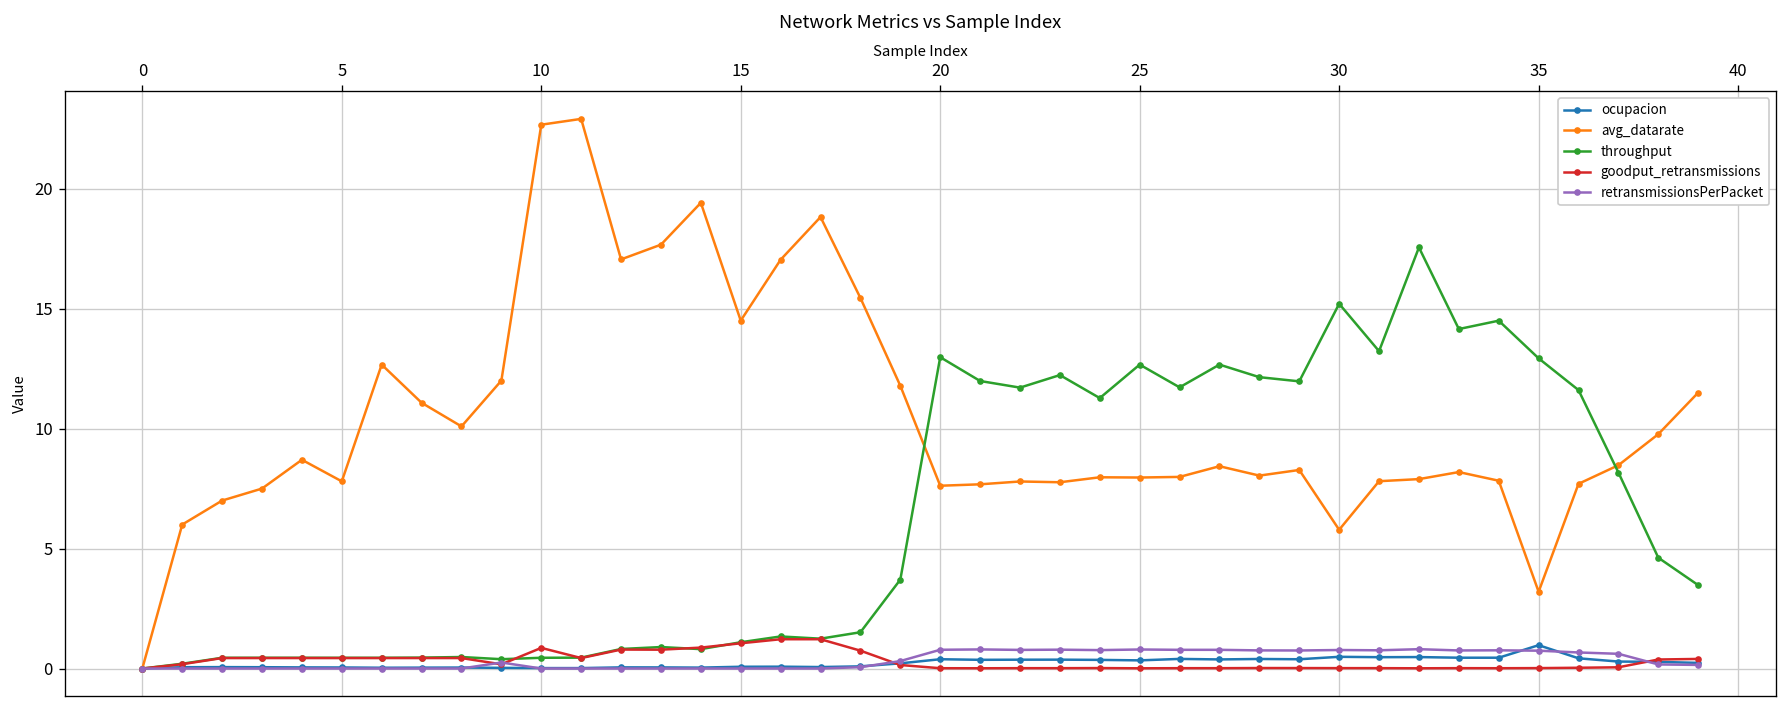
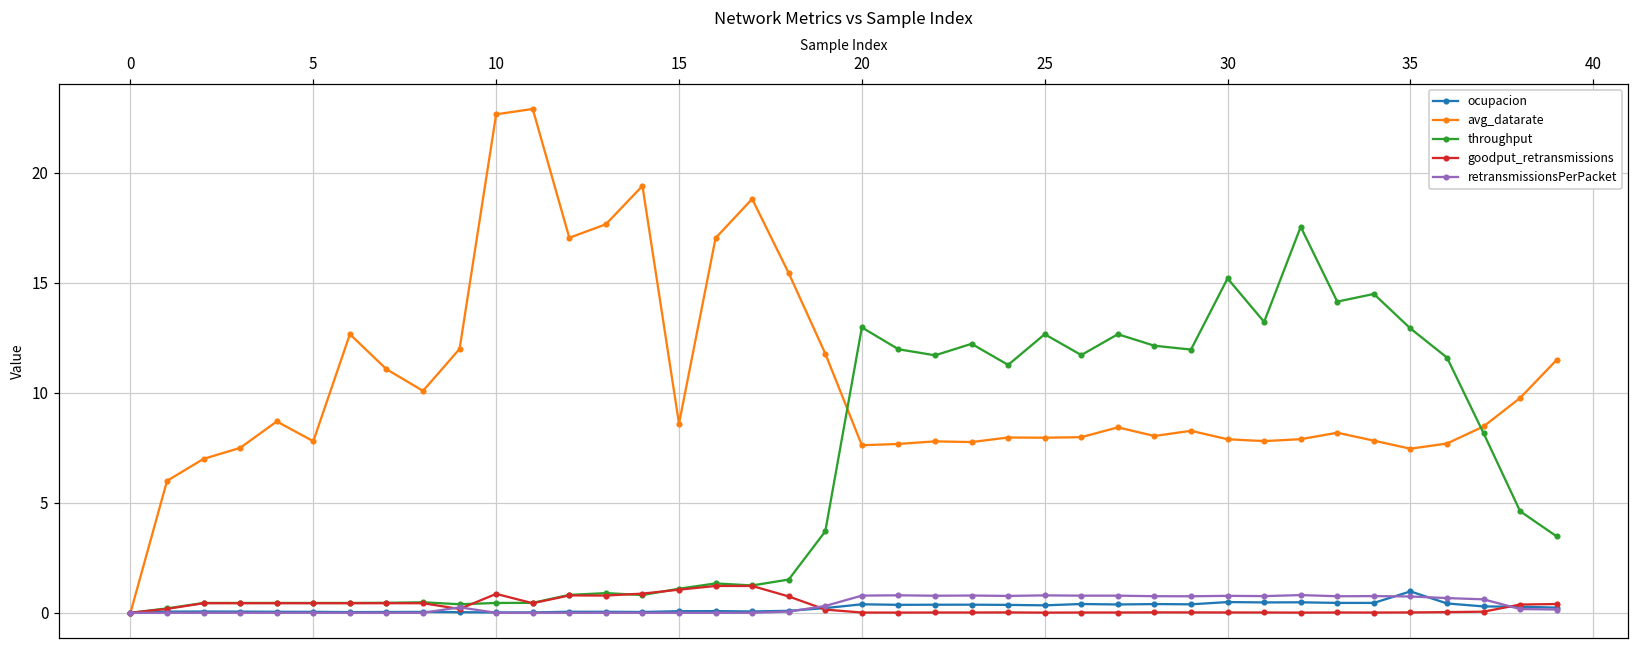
avg_datarate, 15: 14.5 -> 8.6
avg_datarate, 30: 5.8 -> 7.9
avg_datarate, 35: 3.2 -> 7.5
